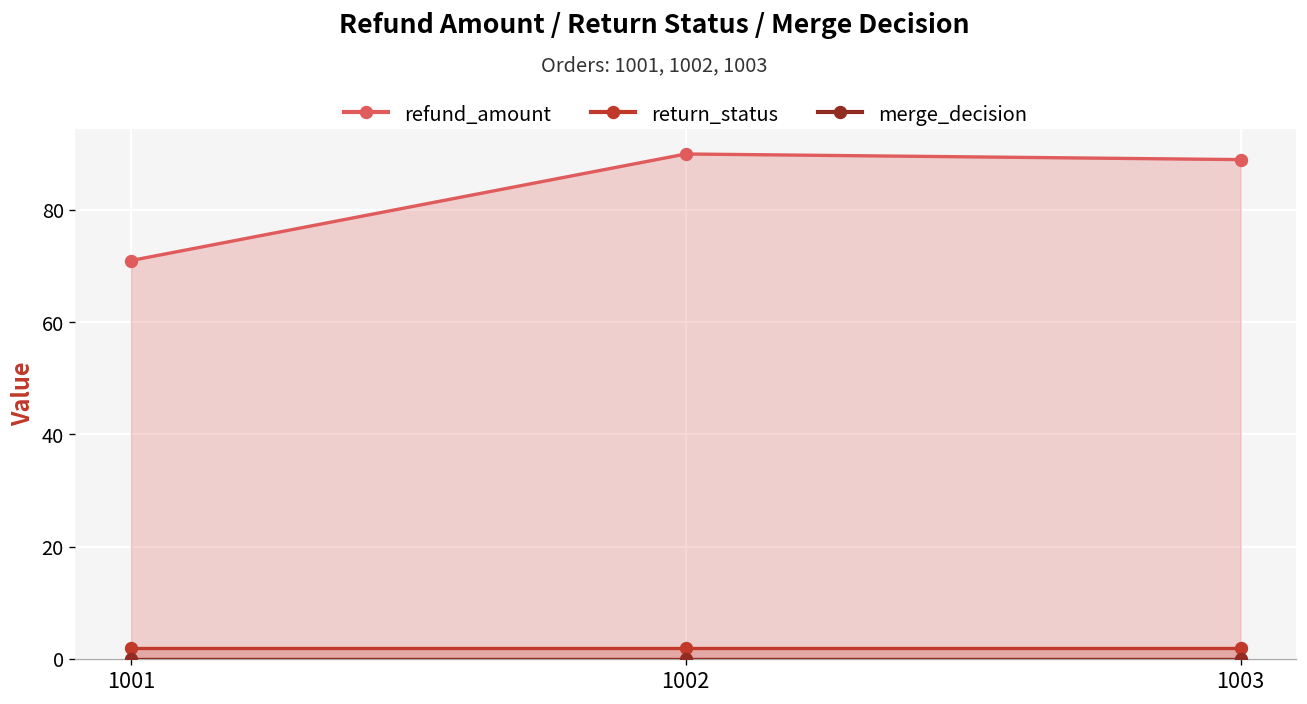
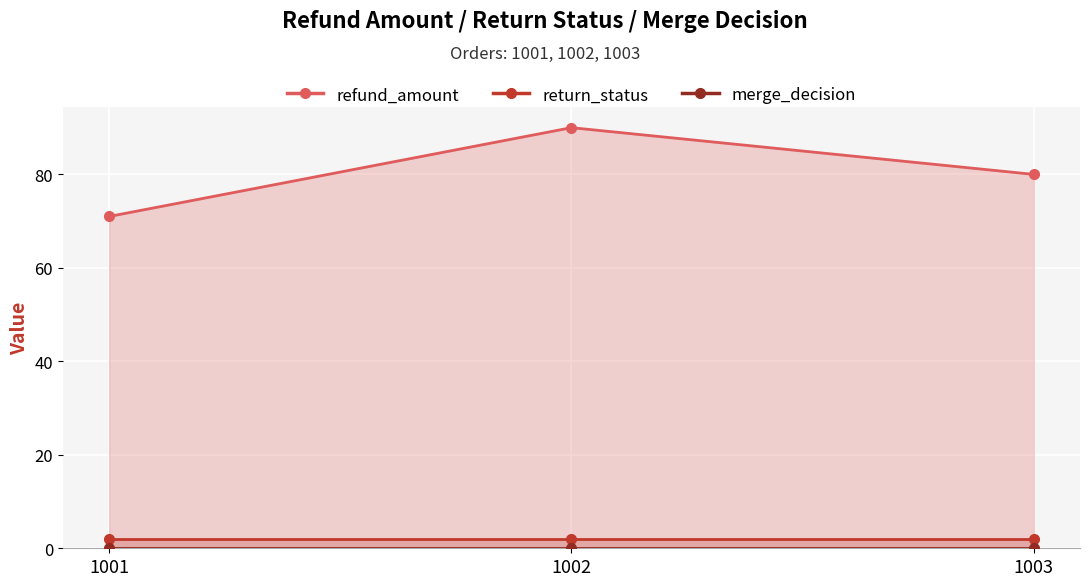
refund_amount, 1003: 89 -> 80
